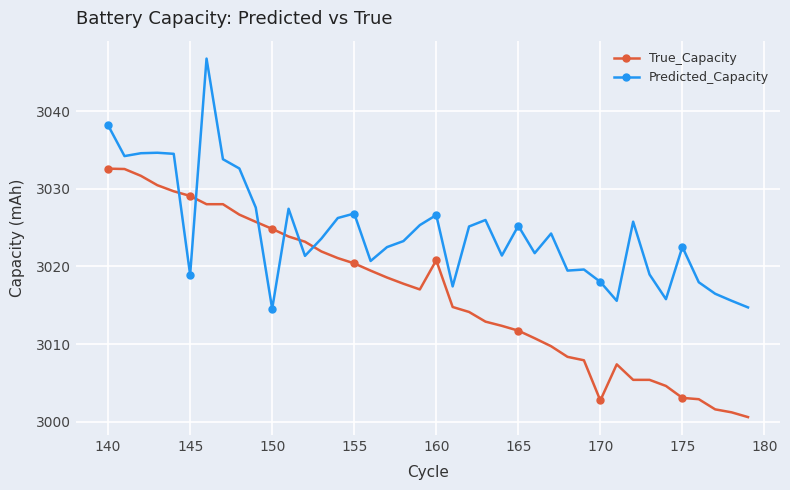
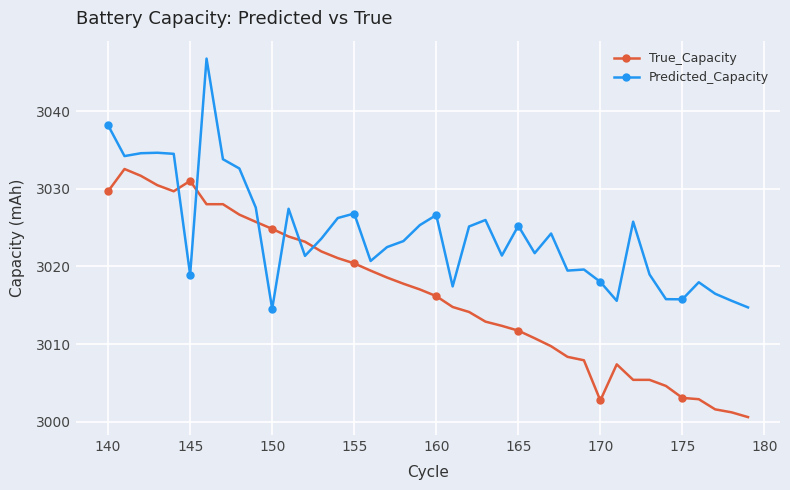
True_Capacity, 140: 3033 -> 3030
True_Capacity, 145: 3029 -> 3031
True_Capacity, 160: 3021 -> 3016
Predicted_Capacity, 175: 3023 -> 3016
